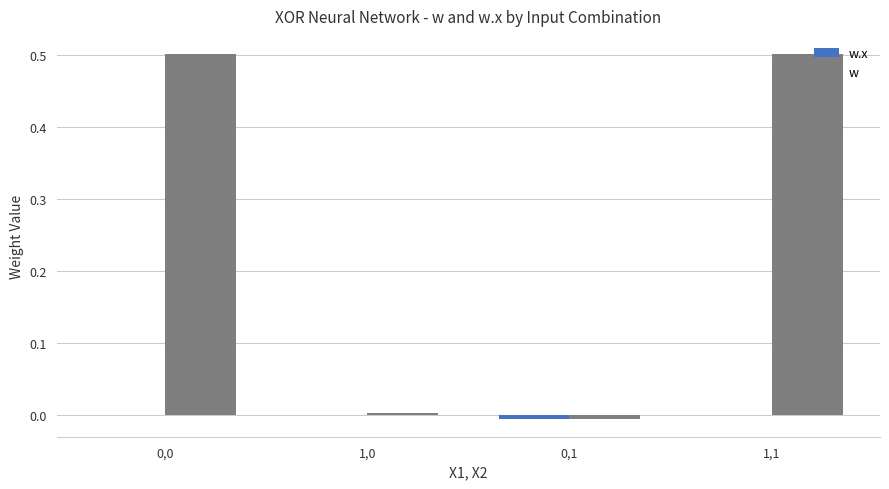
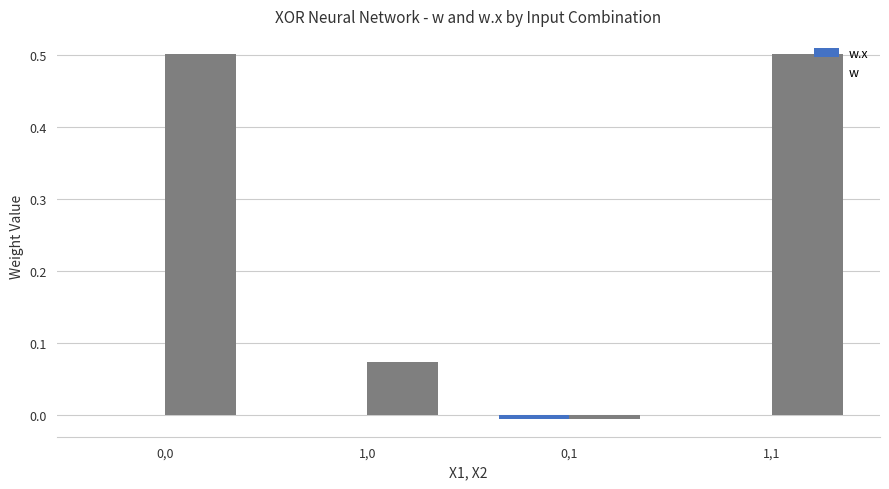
w, 1,0: 0.00 -> 0.07
